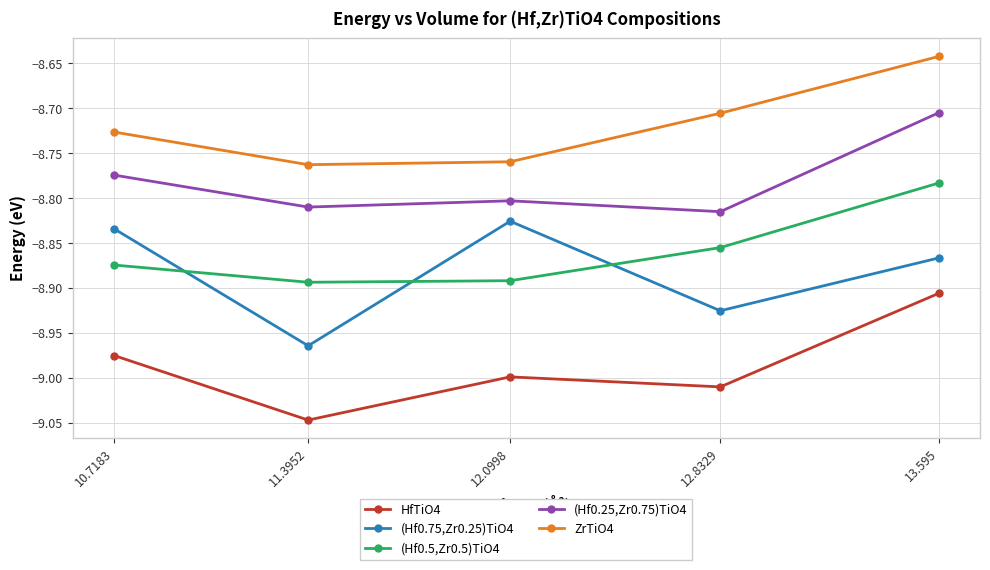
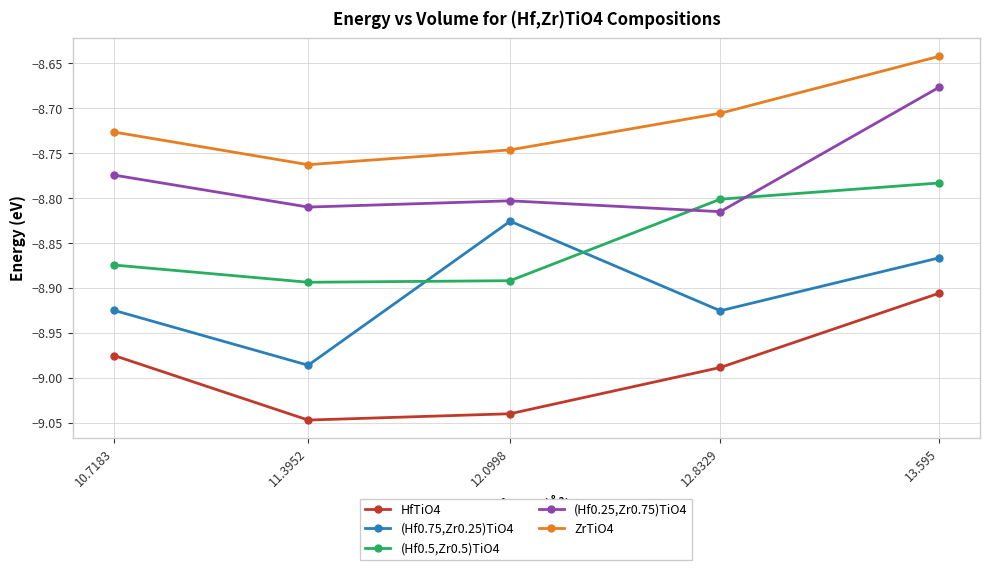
(Hf0.75,Zr0.25)TiO4, 10.7183: -8.83 -> -8.92
(Hf0.75,Zr0.25)TiO4, 11.3952: -8.96 -> -8.99
HfTiO4, 12.0998: -9.00 -> -9.04
ZrTiO4, 12.0998: -8.76 -> -8.75
HfTiO4, 12.8329: -9.01 -> -8.99
(Hf0.5,Zr0.5)TiO4, 12.8329: -8.85 -> -8.80
(Hf0.25,Zr0.75)TiO4, 13.595: -8.70 -> -8.68
